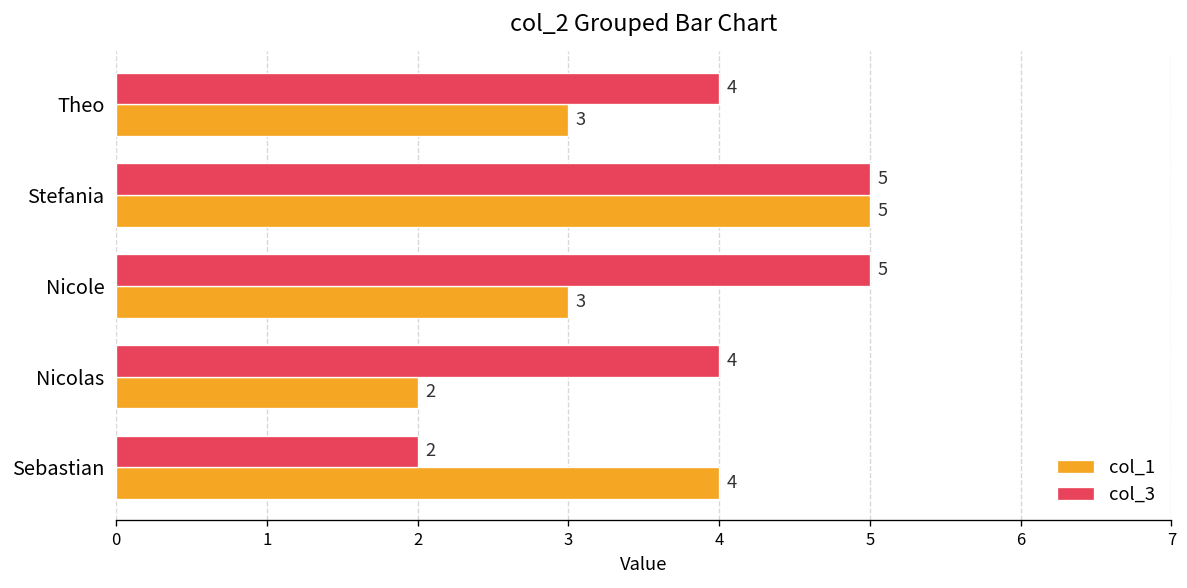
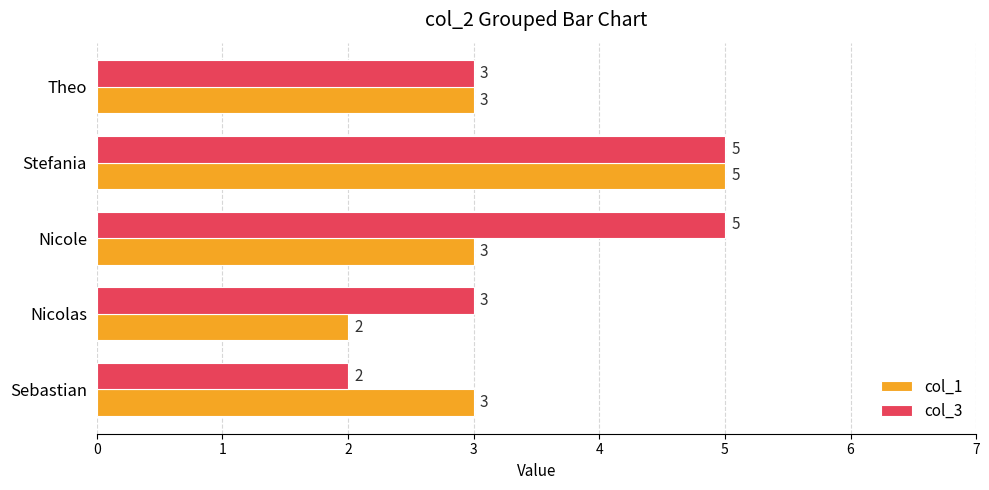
col_3, Theo: 4 -> 3
col_3, Nicolas: 4 -> 3
col_1, Sebastian: 4 -> 3
